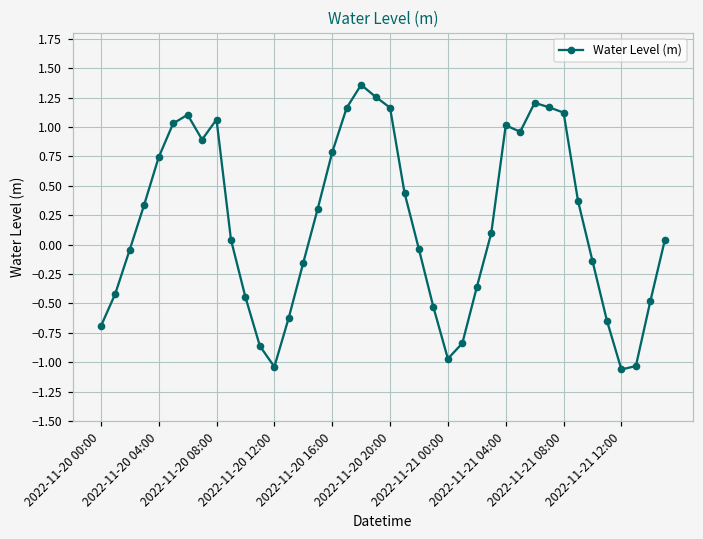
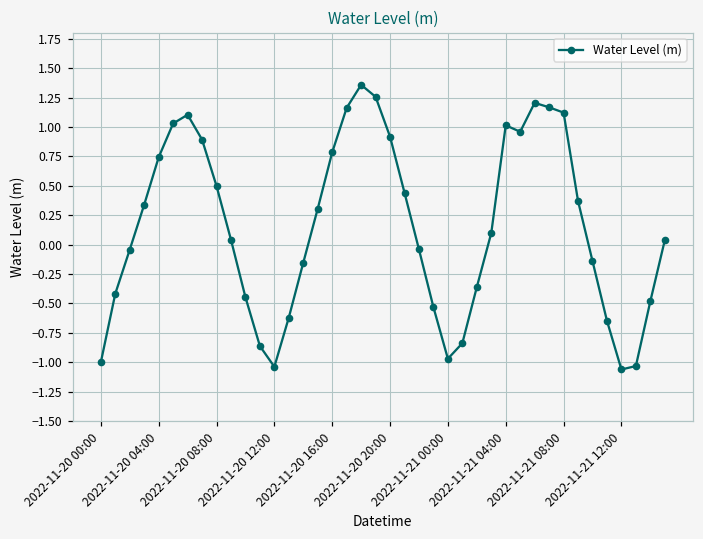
2022-11-20 00:00: -0.70 -> -1.00
2022-11-20 08:00: 1.06 -> 0.50
2022-11-20 20:00: 1.16 -> 0.92
